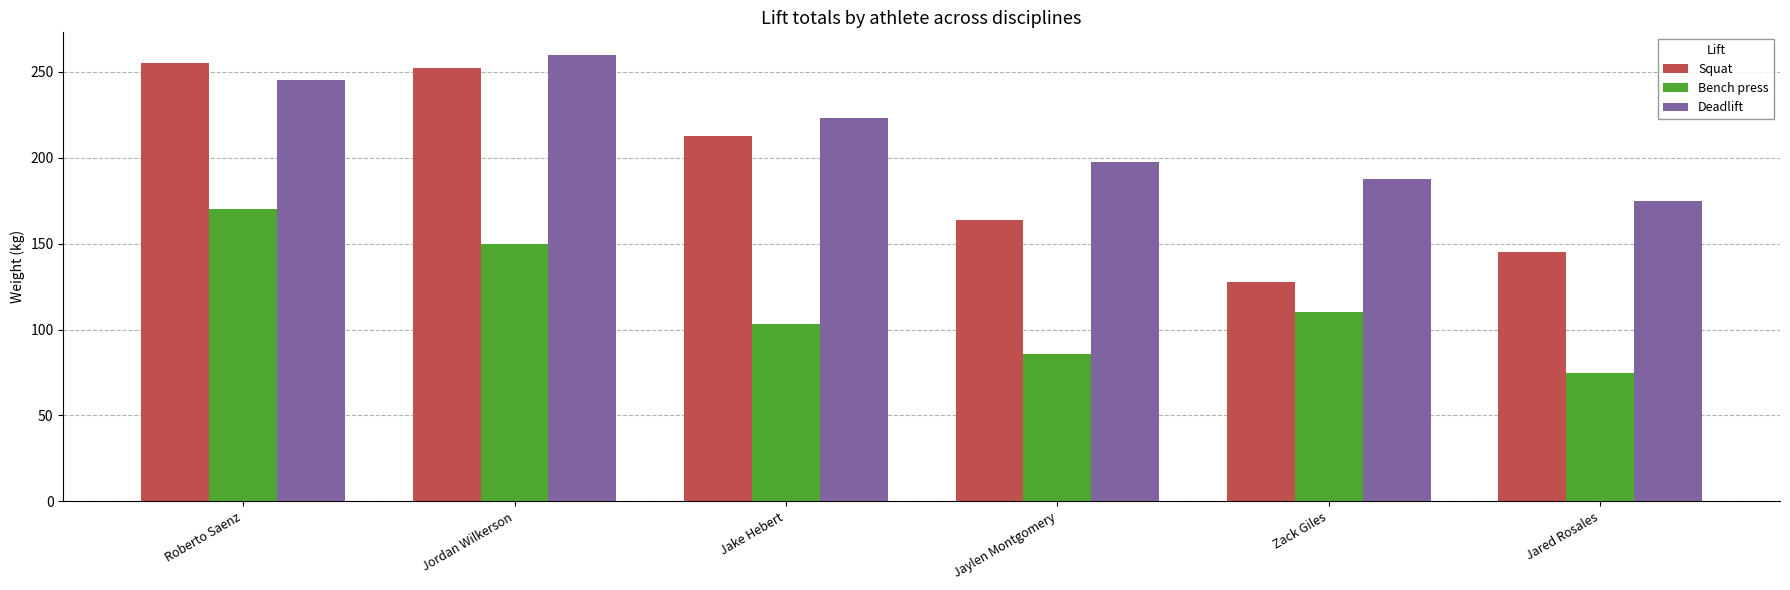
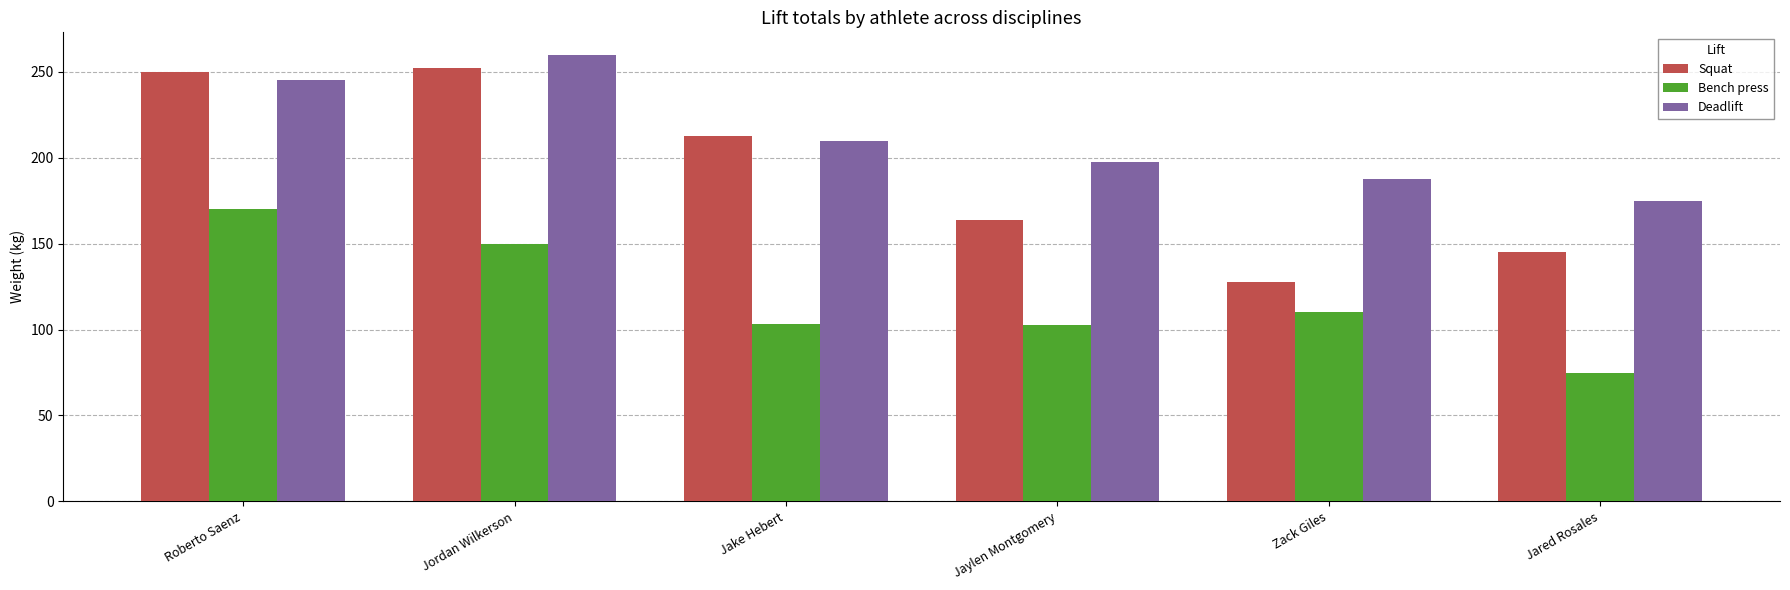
Squat, Roberto Saenz: 255 -> 250
Deadlift, Jake Hebert: 223 -> 210
Bench press, Jaylen Montgomery: 86 -> 103
